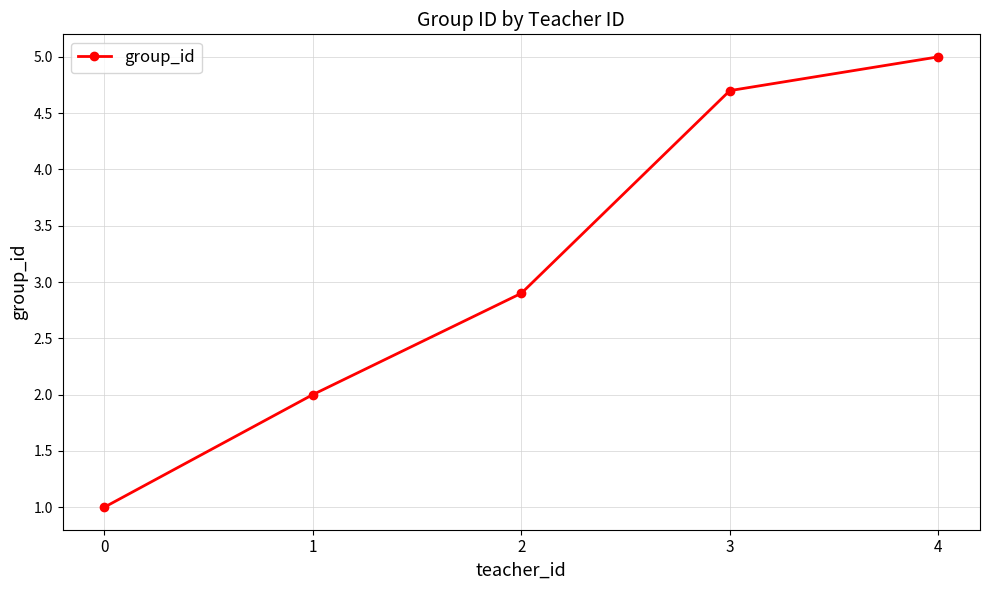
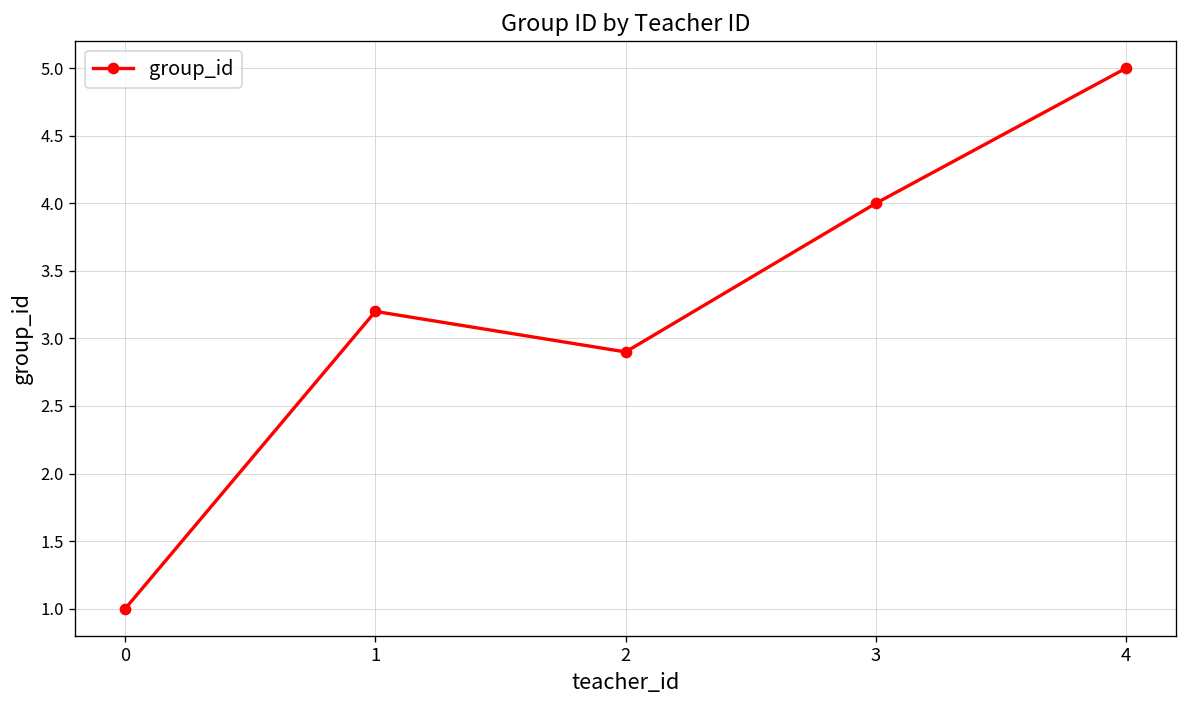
1: 2.0 -> 3.2
3: 4.7 -> 4.0
